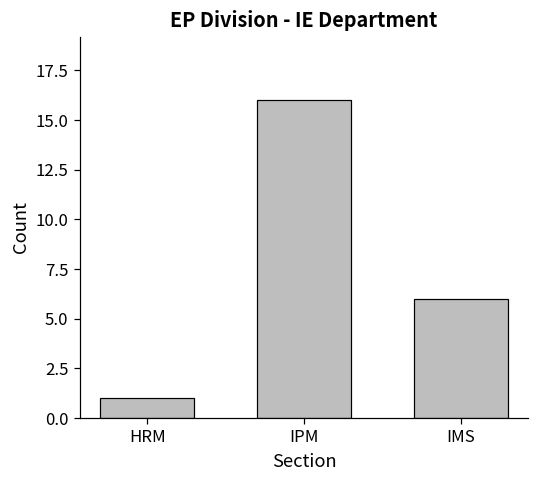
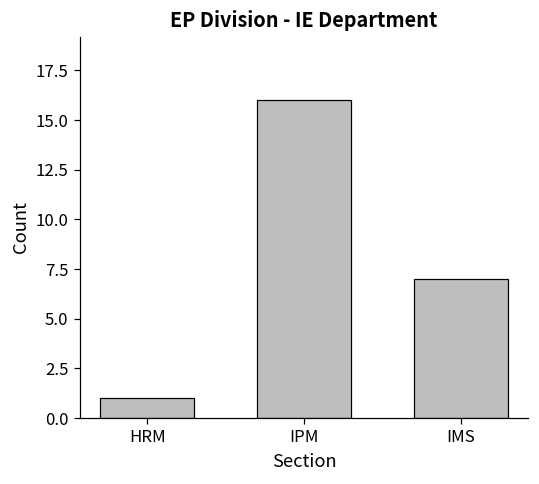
IMS: 6 -> 7
